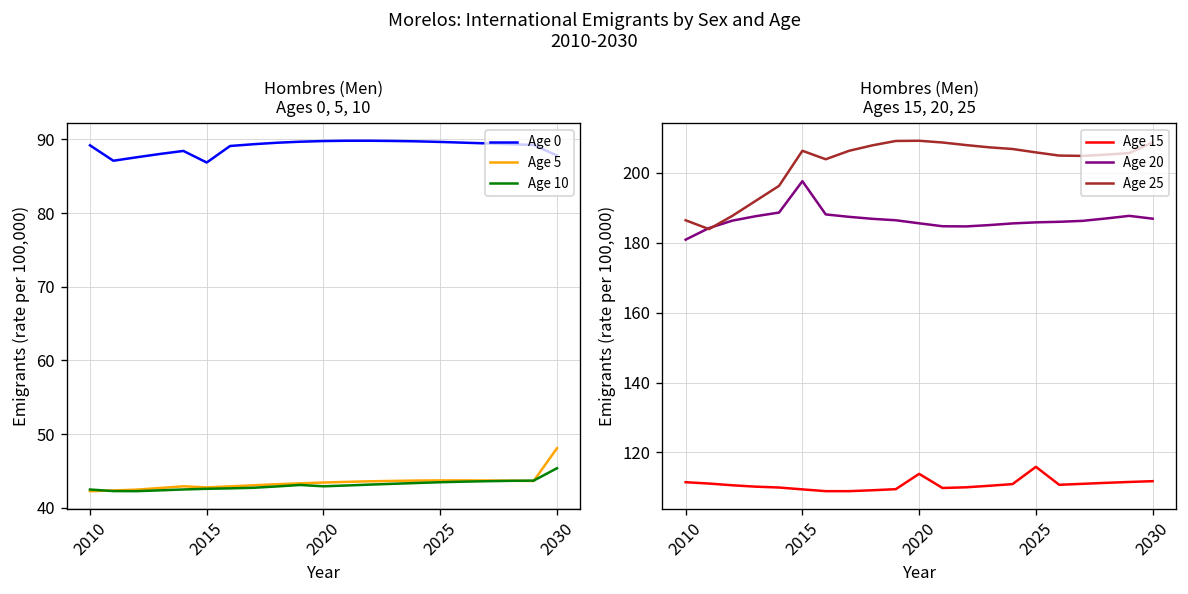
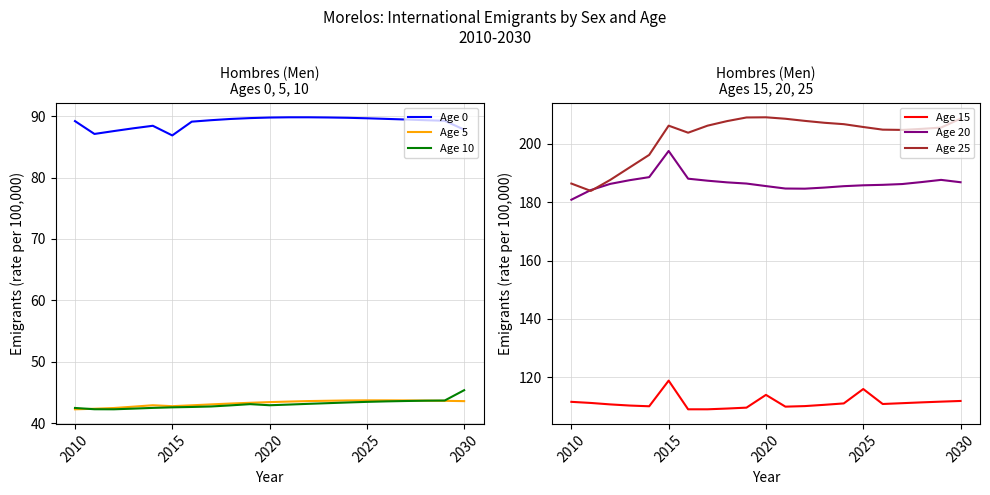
Hombres (Men) Ages 0, 5, 10, Age 5, 2030: 48 -> 44
Hombres (Men) Ages 15, 20, 25, Age 15, 2015: 109 -> 119
